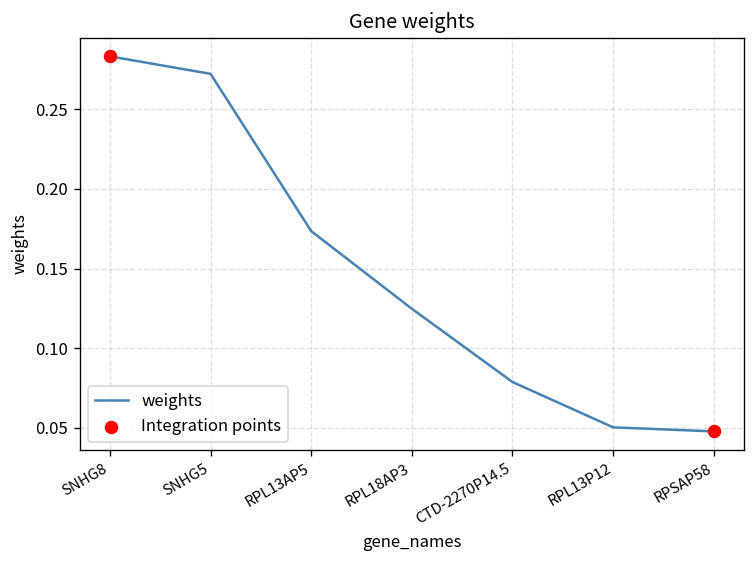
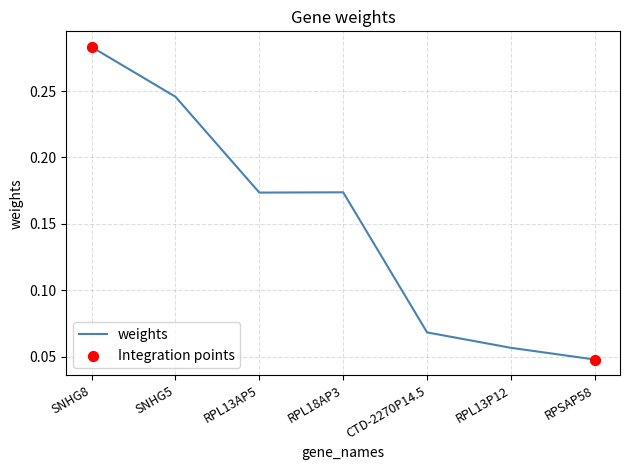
weights, SNHG5: 0.272 -> 0.246
weights, RPL18AP3: 0.125 -> 0.174
weights, CTD-2270P14.5: 0.079 -> 0.068
weights, RPL13P12: 0.050 -> 0.057
